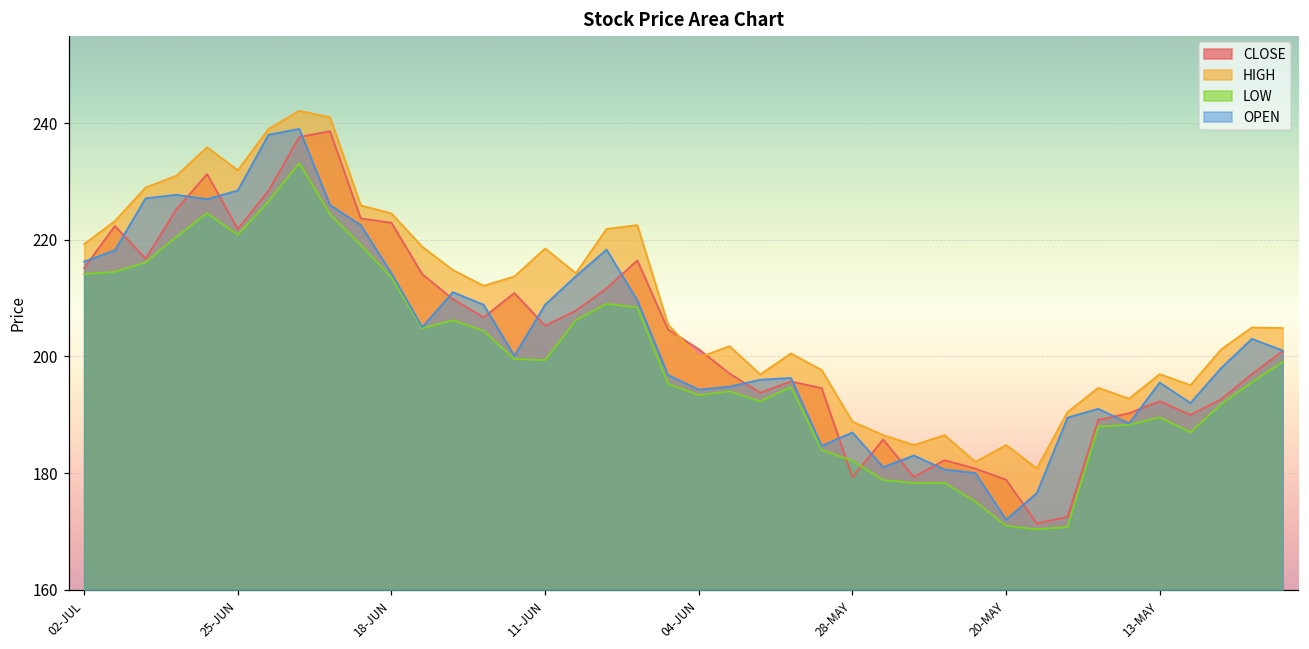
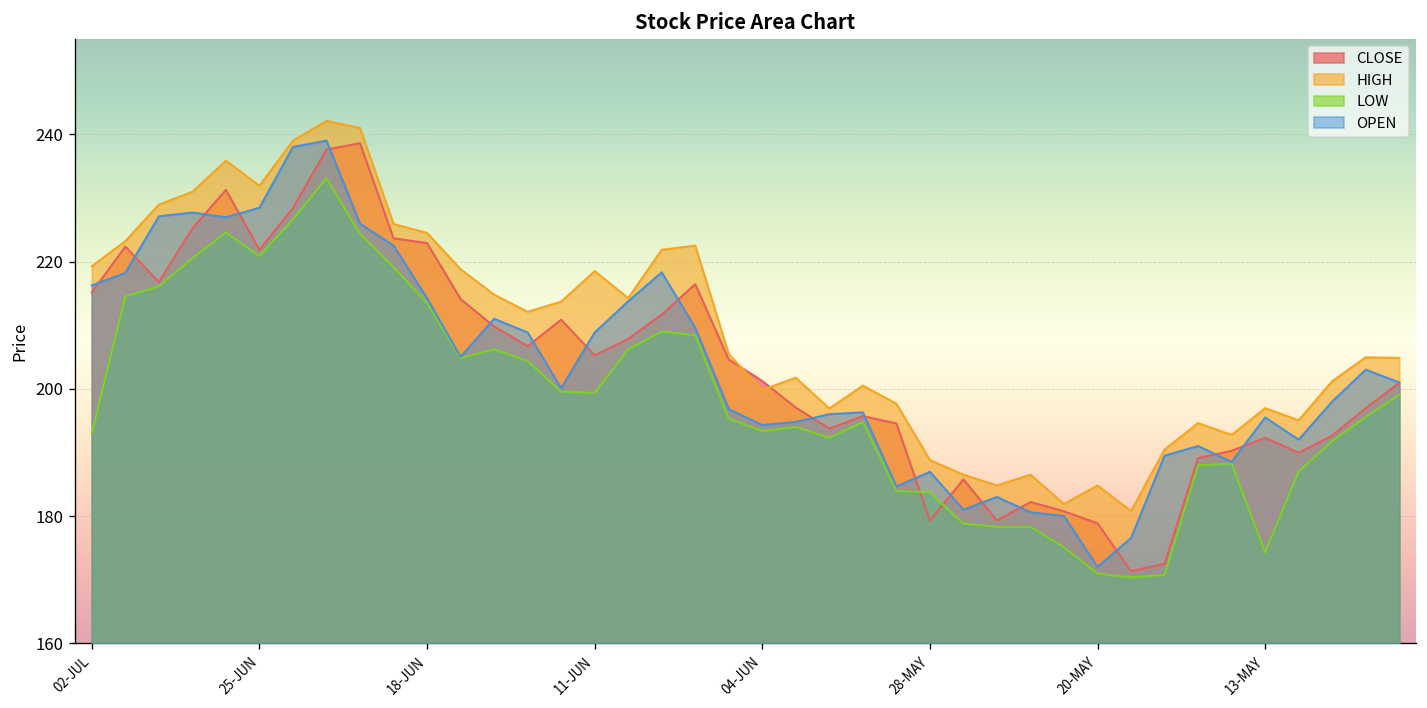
LOW, 02-JUL: 214 -> 193
LOW, 28-MAY: 182 -> 184
LOW, 13-MAY: 190 -> 174
